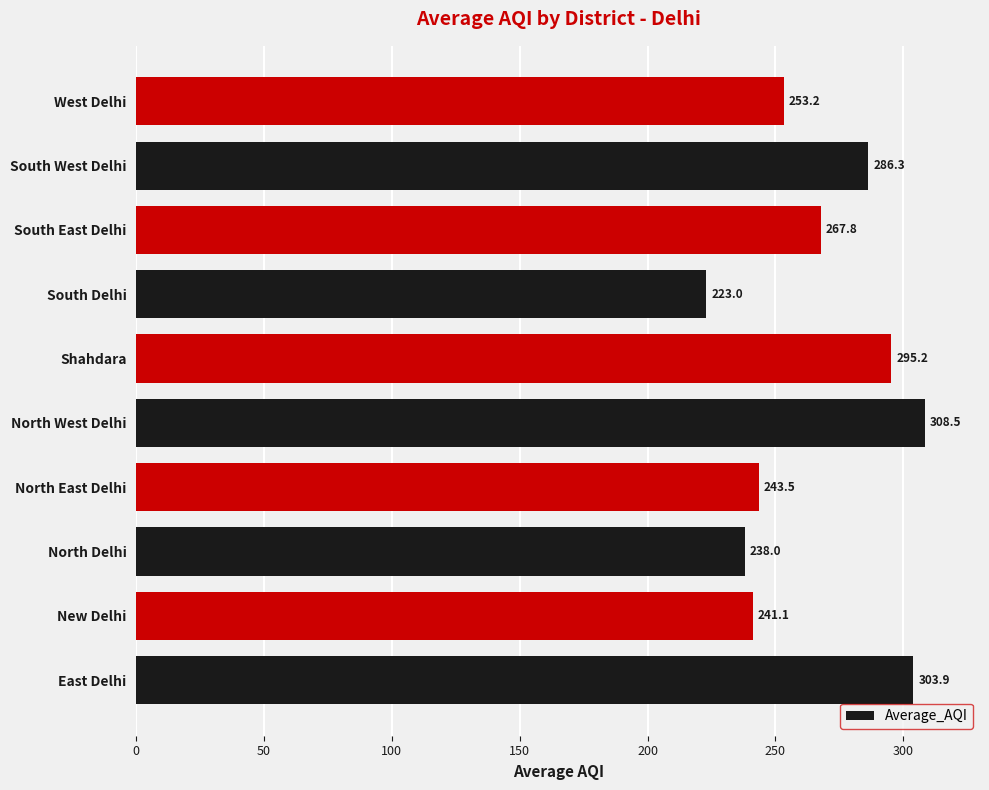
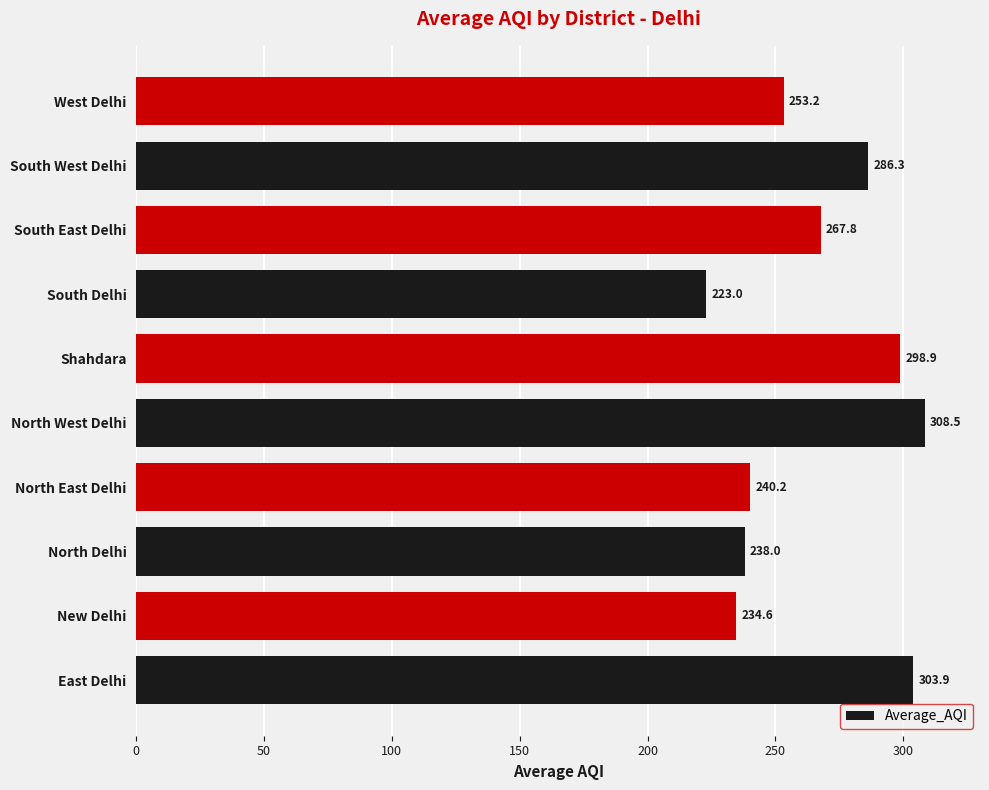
Shahdara: 295.2 -> 298.9
North East Delhi: 243.5 -> 240.2
New Delhi: 241.1 -> 234.6
